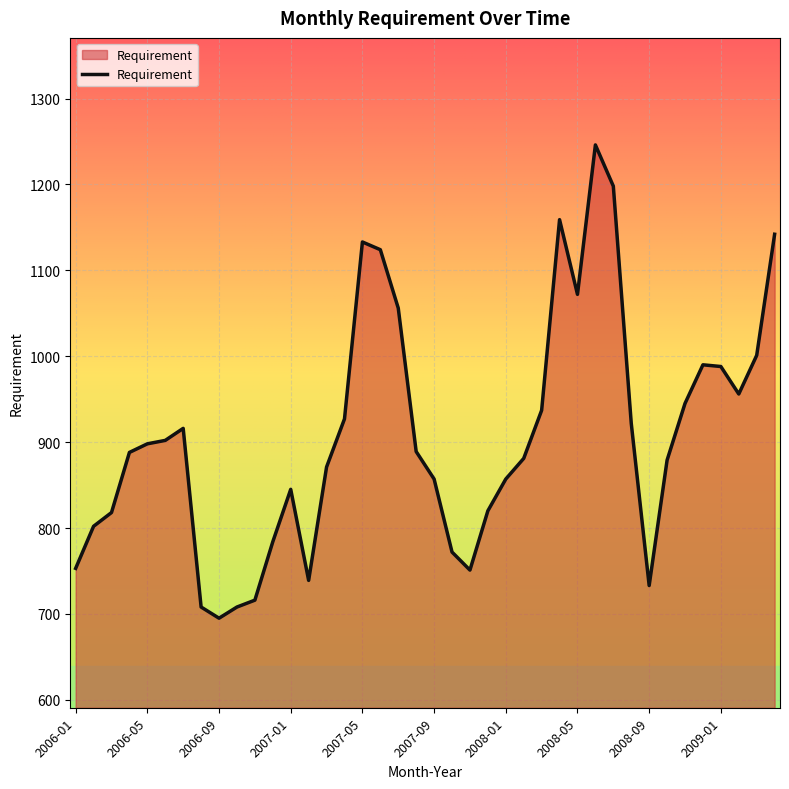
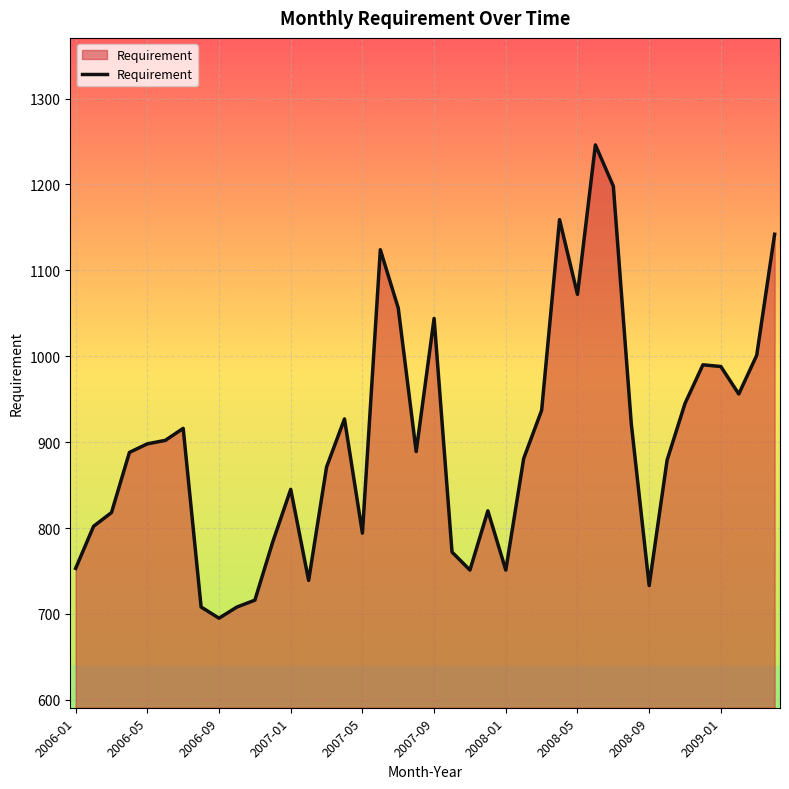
2007-05: 1130 -> 790
2007-09: 860 -> 1040
2008-01: 860 -> 750
